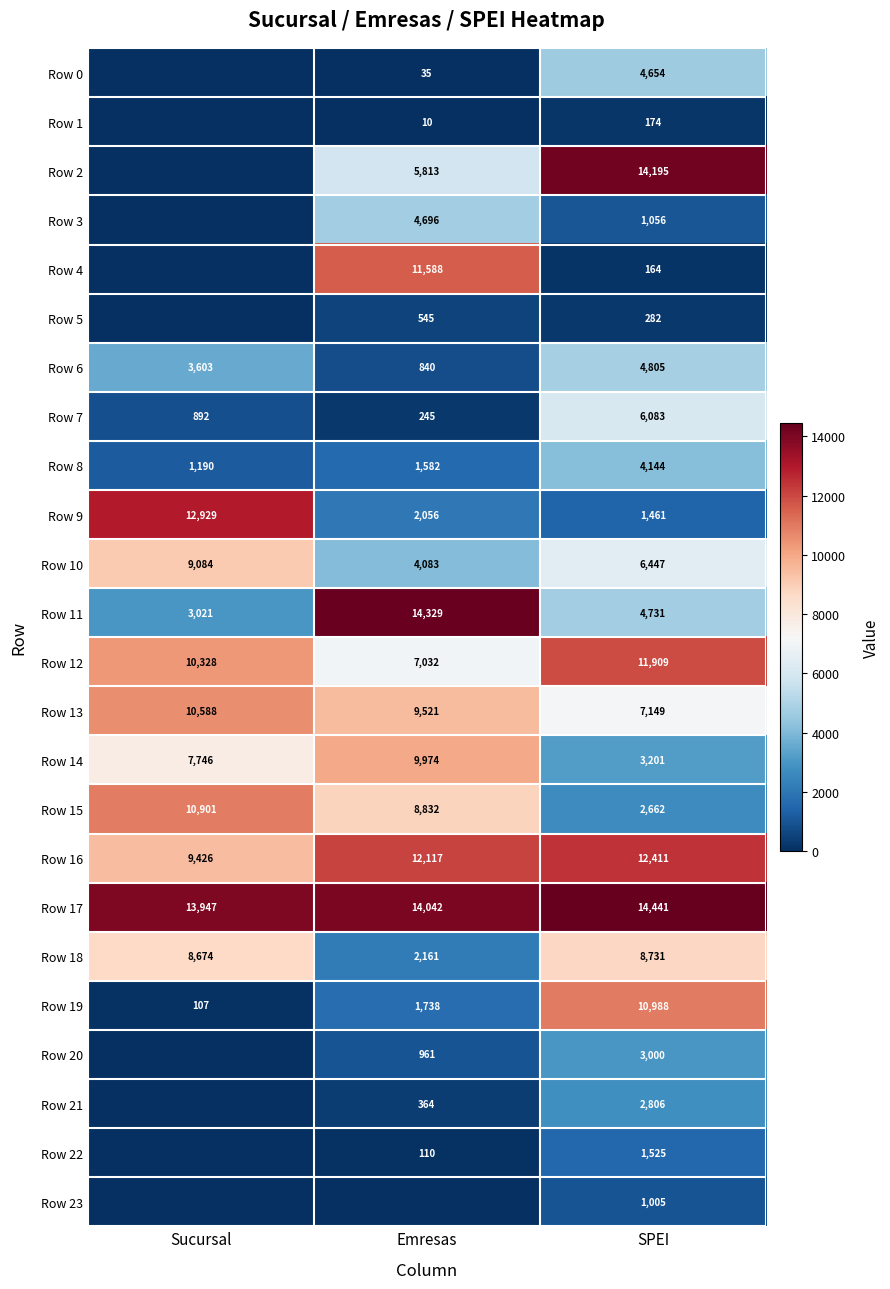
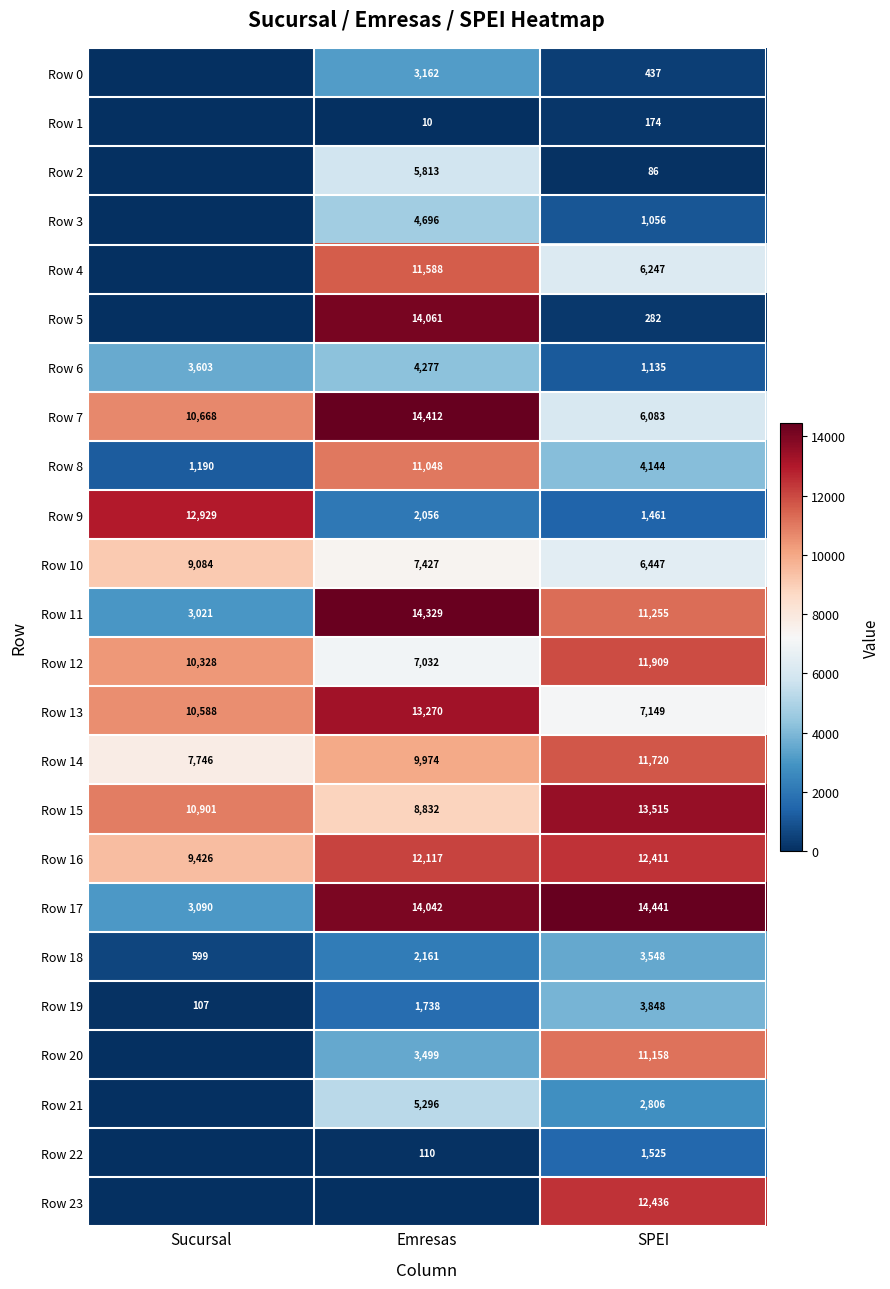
Row 0, Emresas: 35 -> 3,162
Row 0, SPEI: 4,654 -> 437
Row 2, SPEI: 14,195 -> 86
Row 4, SPEI: 164 -> 6,247
Row 5, Emresas: 545 -> 14,061
Row 6, Emresas: 840 -> 4,277
Row 6, SPEI: 4,805 -> 1,135
Row 7, Sucursal: 892 -> 10,668
Row 7, Emresas: 245 -> 14,412
Row 8, Emresas: 1,582 -> 11,048
Row 10, Emresas: 4,083 -> 7,427
Row 11, SPEI: 4,731 -> 11,255
Row 13, Emresas: 9,521 -> 13,270
Row 14, SPEI: 3,201 -> 11,720
Row 15, SPEI: 2,662 -> 13,515
Row 17, Sucursal: 13,947 -> 3,090
Row 18, Sucursal: 8,674 -> 599
Row 18, SPEI: 8,731 -> 3,548
Row 19, SPEI: 10,988 -> 3,848
Row 20, Emresas: 961 -> 3,499
Row 20, SPEI: 3,000 -> 11,158
Row 21, Emresas: 364 -> 5,296
Row 23, SPEI: 1,005 -> 12,436
